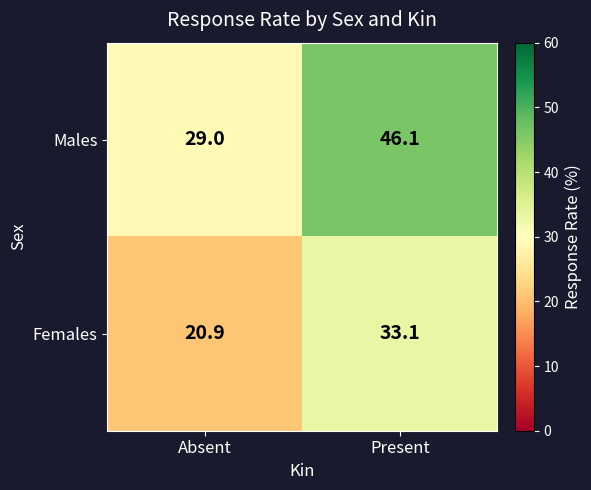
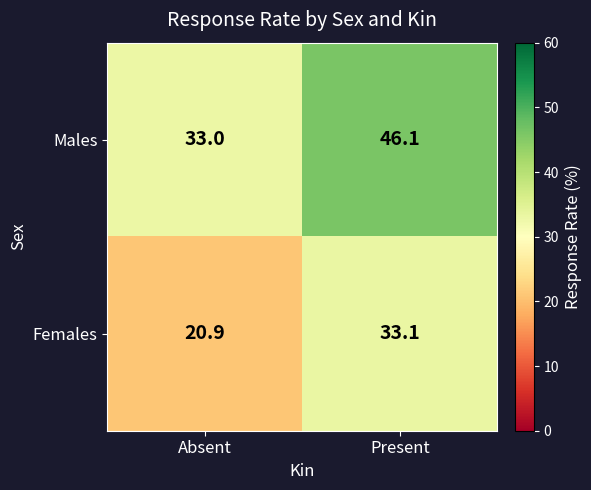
Males, Absent: 29.0 -> 33.0
